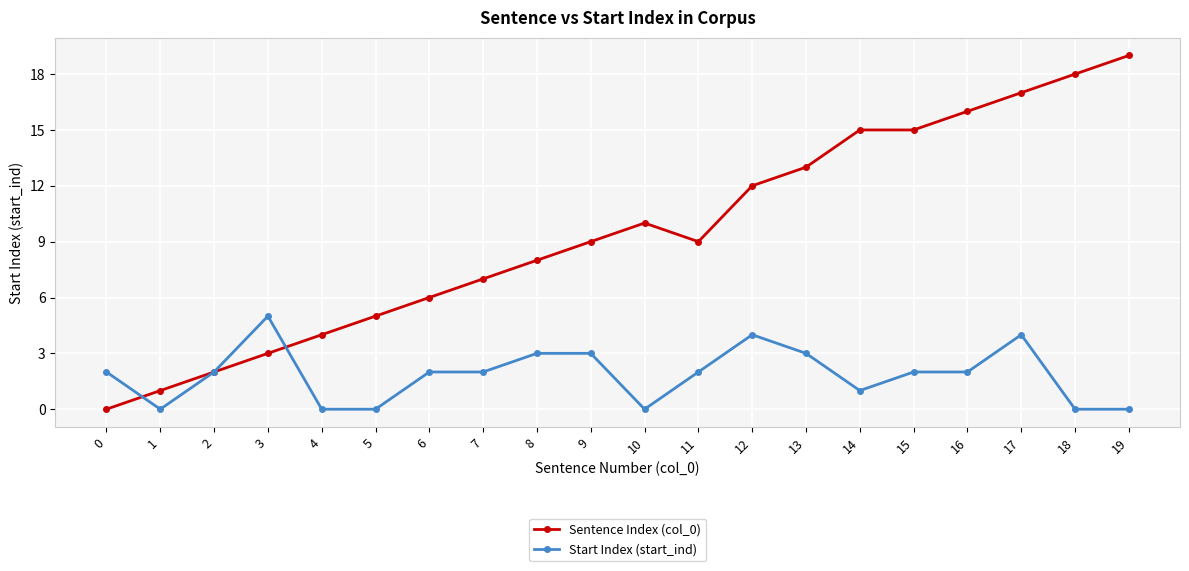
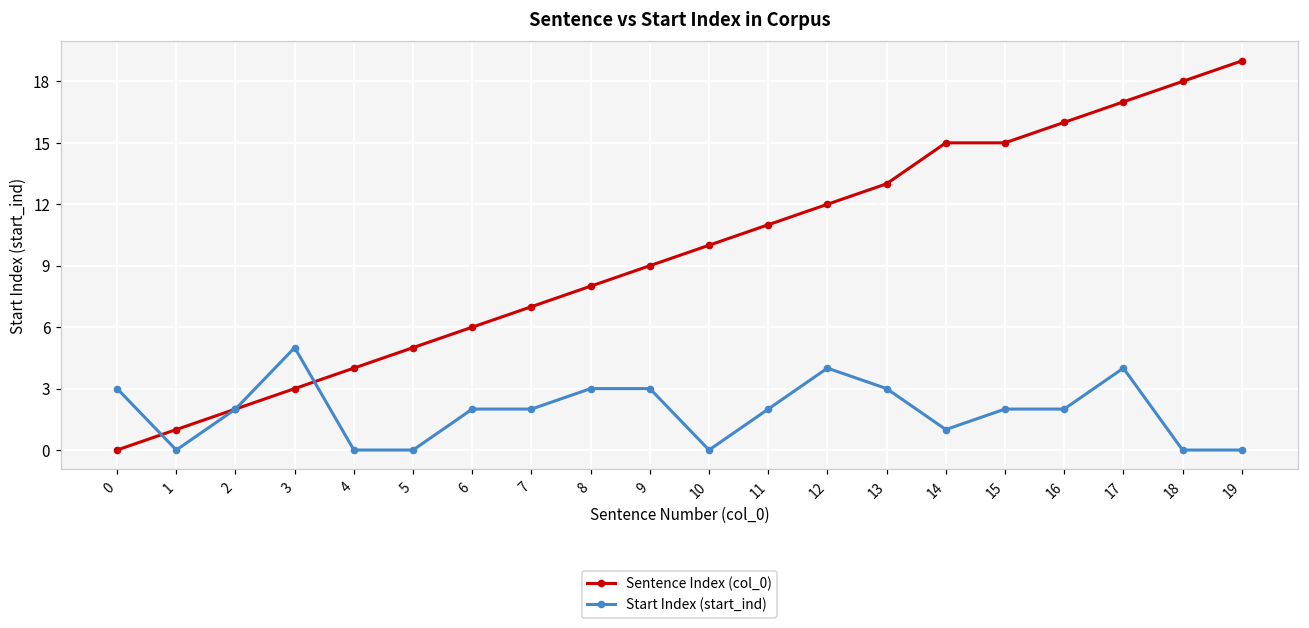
Start Index (start_ind), 0: 2 -> 3
Sentence Index (col_0), 11: 9 -> 11
